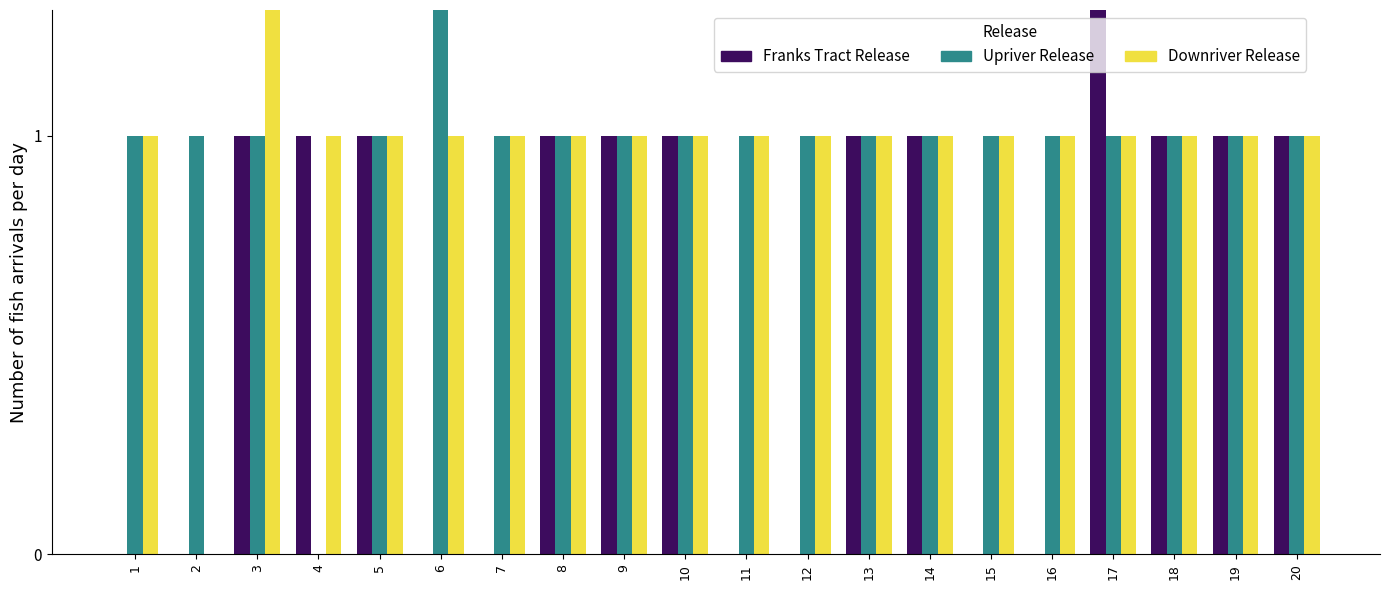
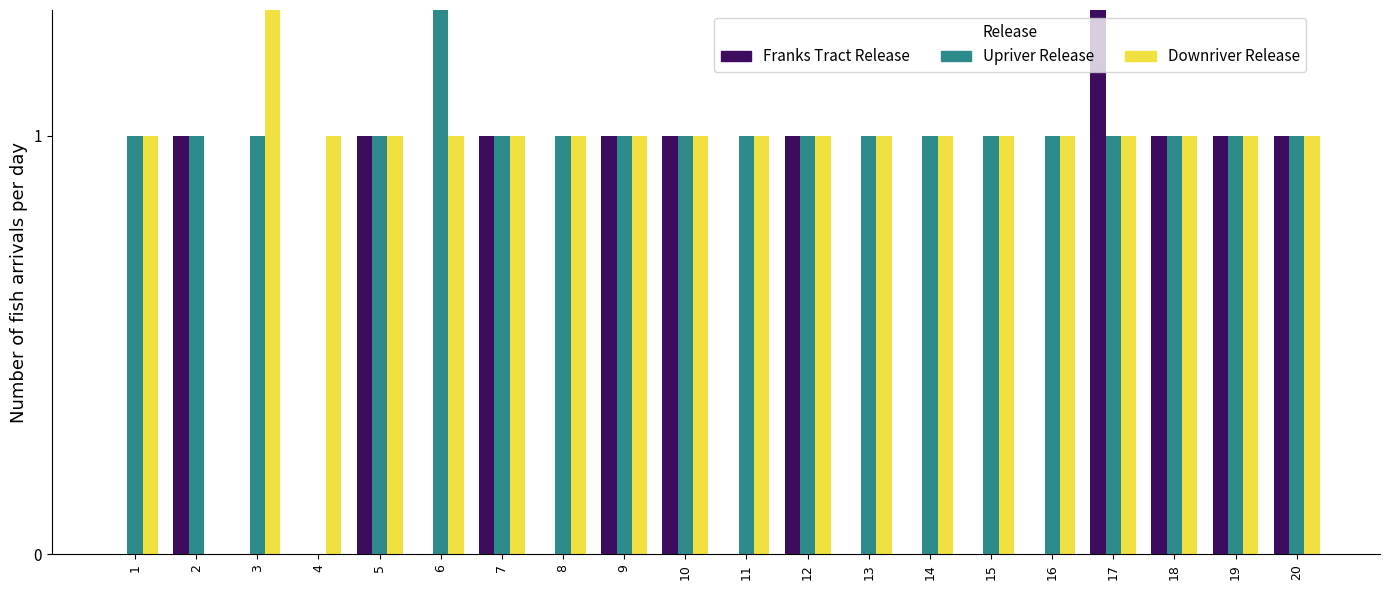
Franks Tract Release, 2: 0 -> 1
Franks Tract Release, 3: 1 -> 0
Franks Tract Release, 4: 1 -> 0
Franks Tract Release, 7: 0 -> 1
Franks Tract Release, 8: 1 -> 0
Franks Tract Release, 12: 0 -> 1
Franks Tract Release, 13: 1 -> 0
Franks Tract Release, 14: 1 -> 0
